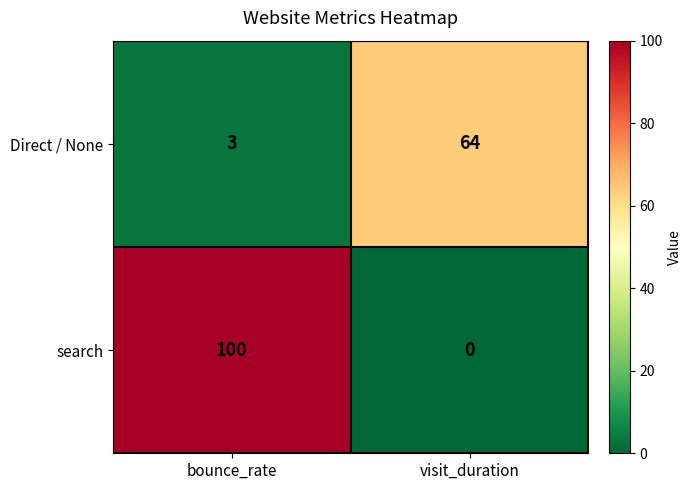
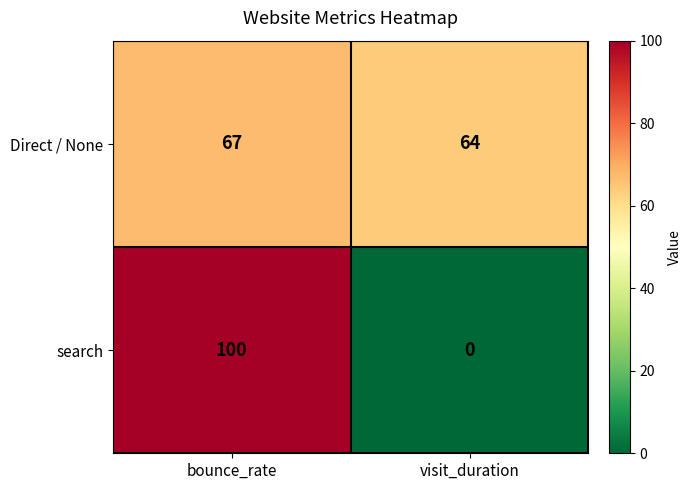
Direct / None, bounce_rate: 3 -> 67
